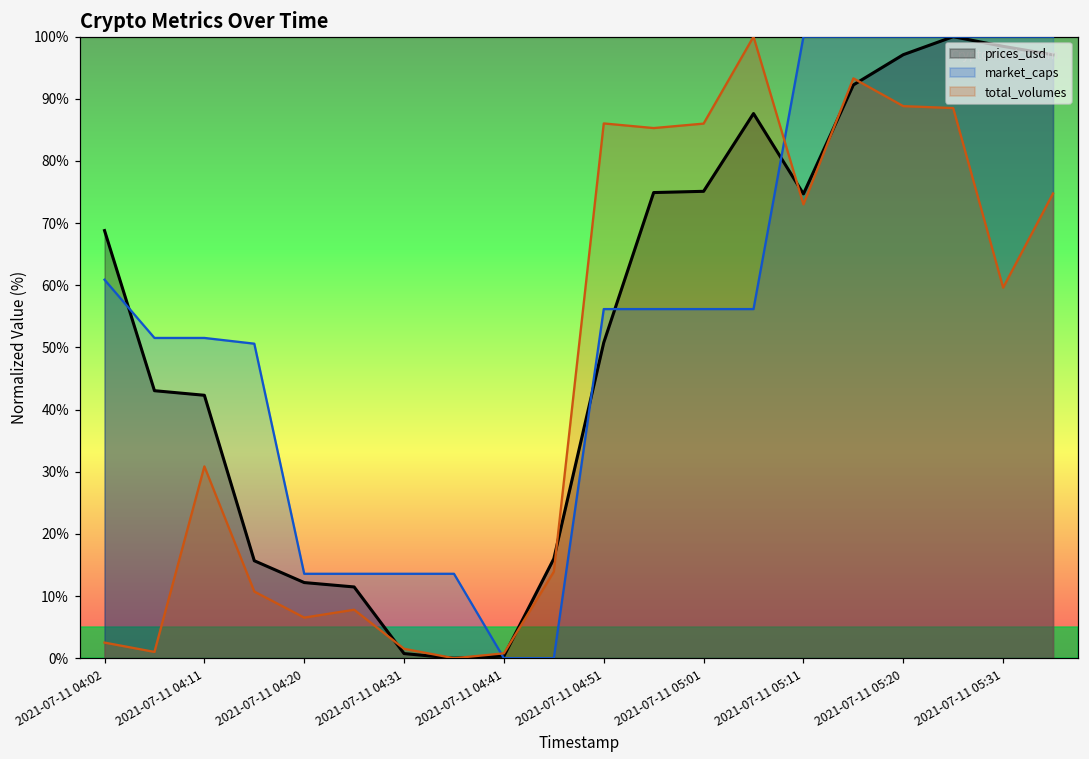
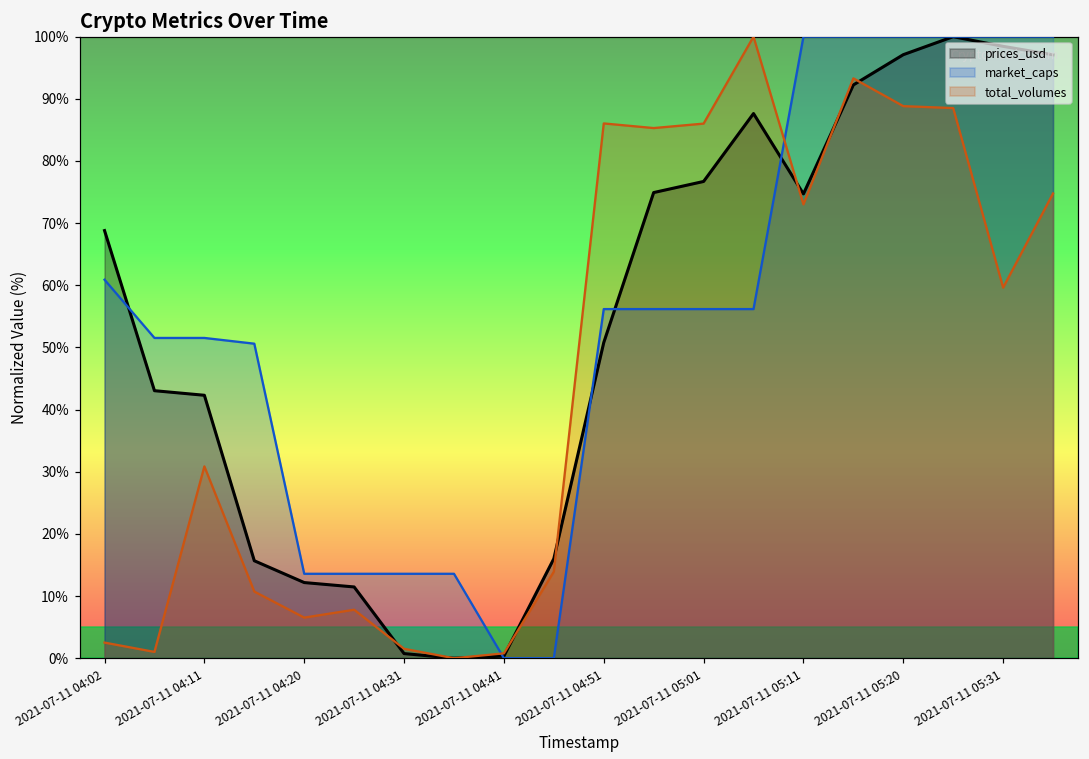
prices_usd, 2021-07-11 05:01: 75% -> 77%
